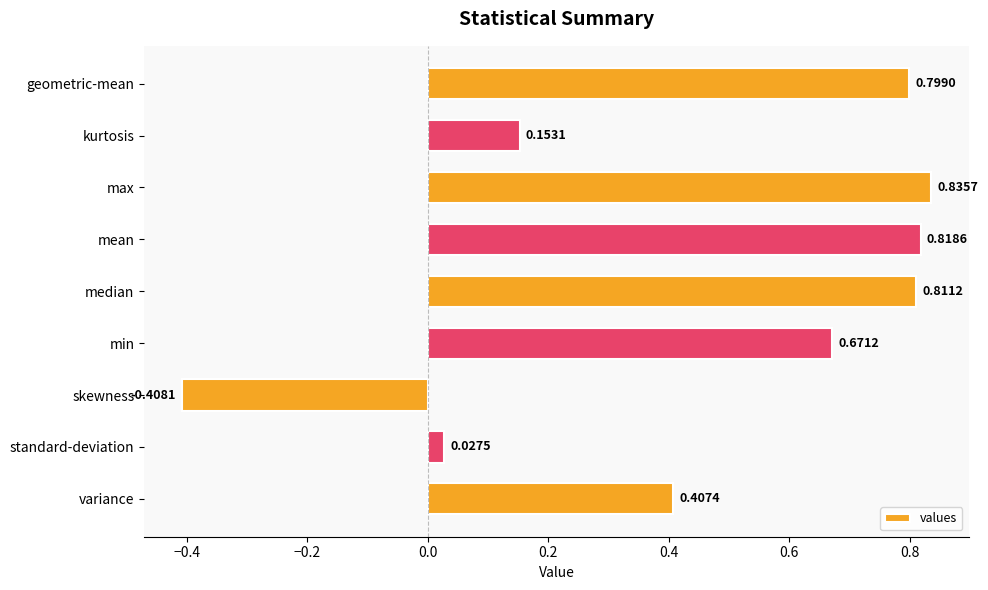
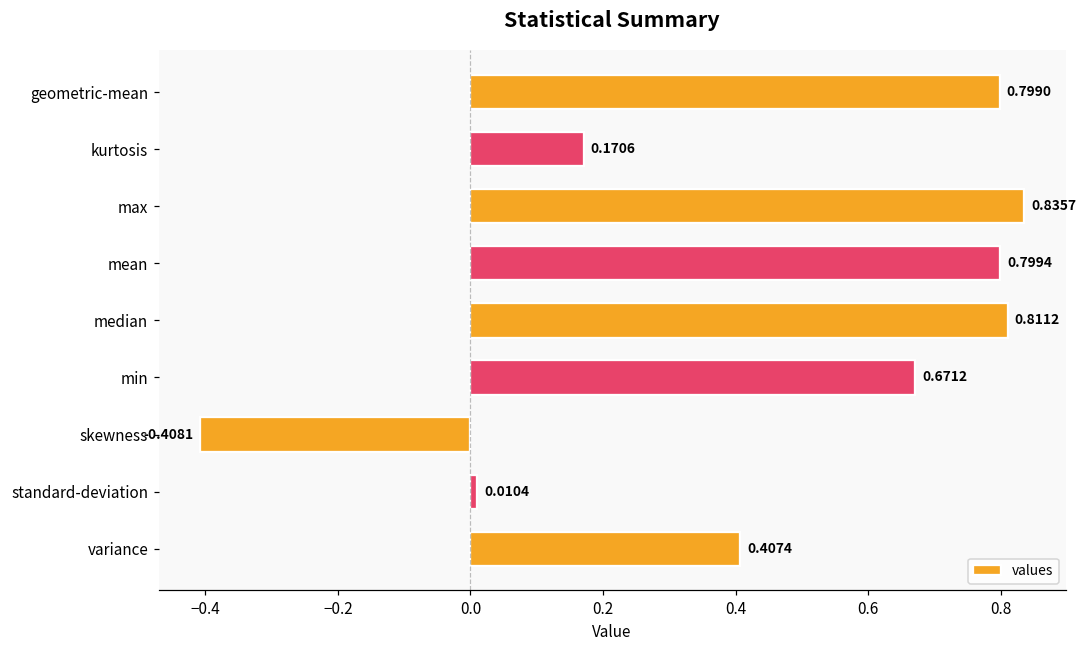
kurtosis: 0.1531 -> 0.1706
mean: 0.8186 -> 0.7994
standard-deviation: 0.0275 -> 0.0104
